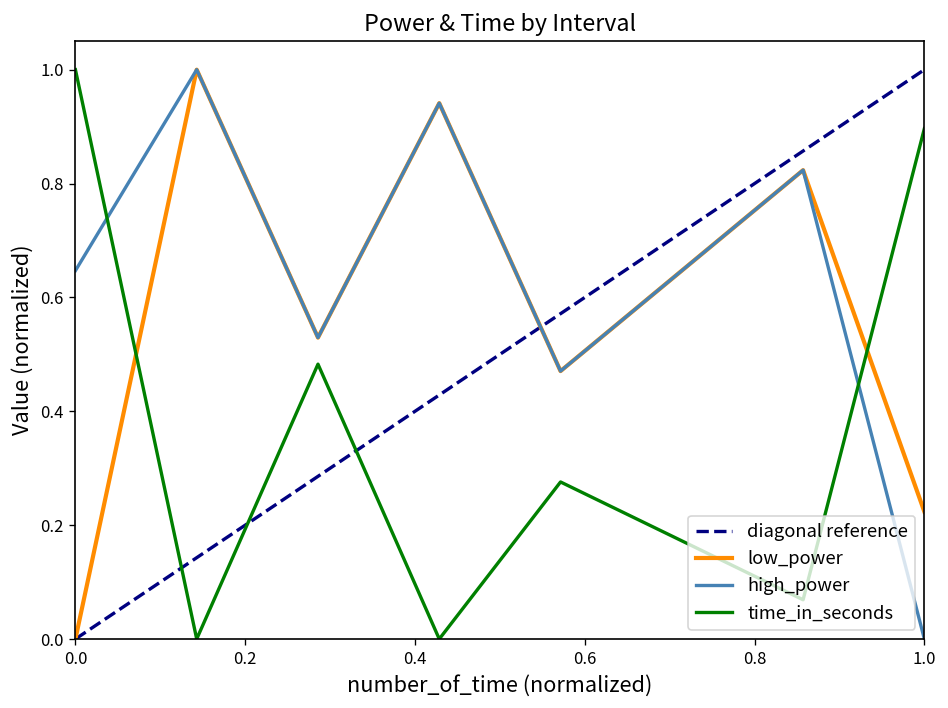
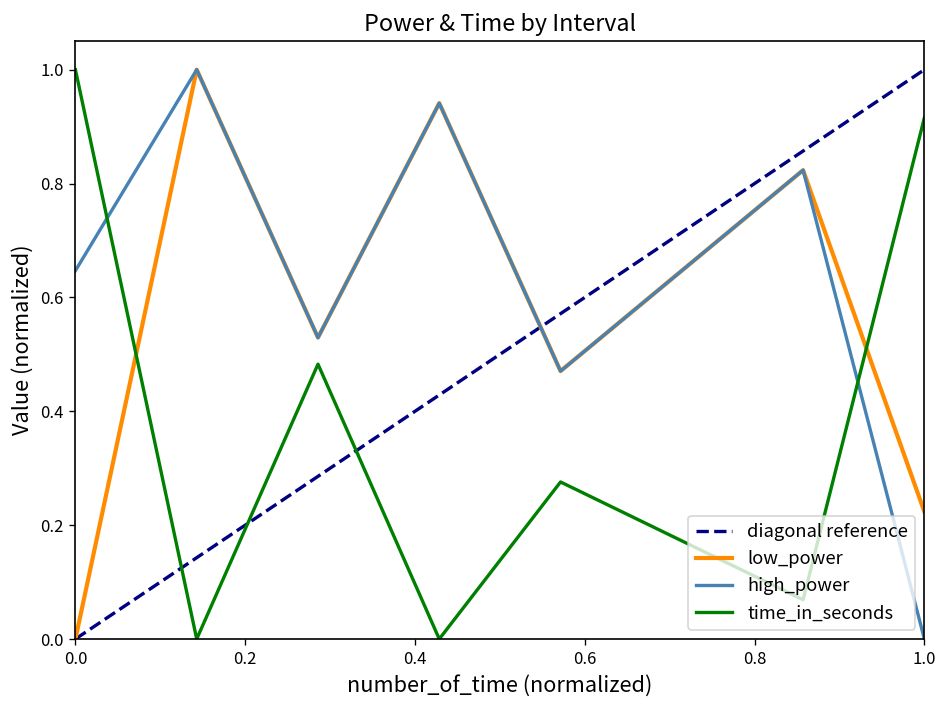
time_in_seconds, 1.0: 0.90 -> 0.92
